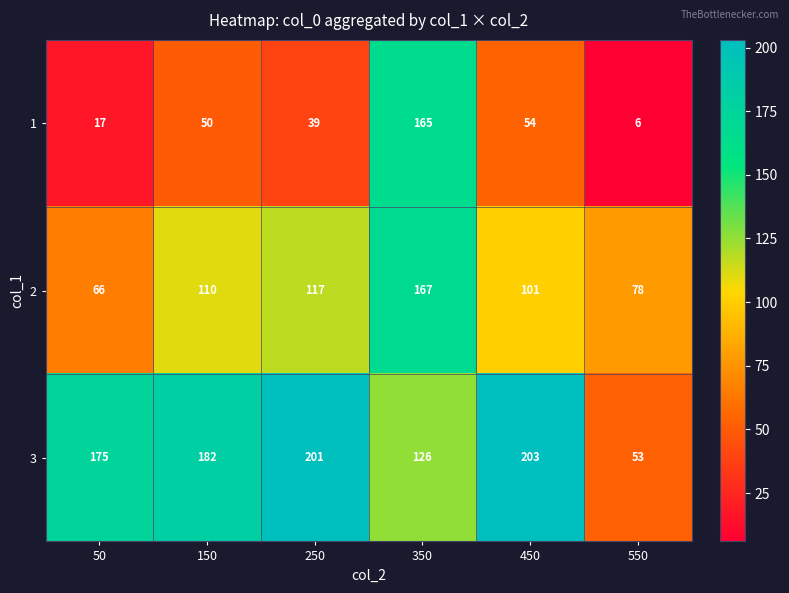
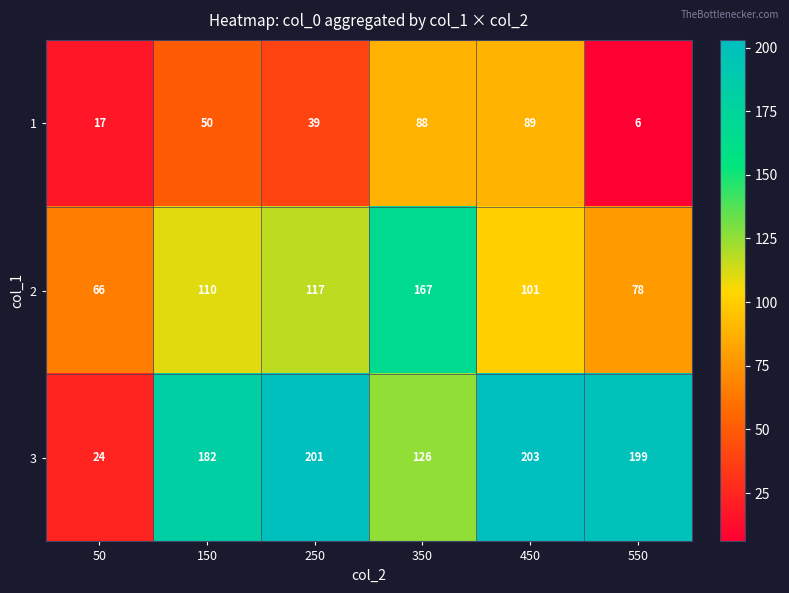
1, 350: 165 -> 88
1, 450: 54 -> 89
3, 50: 175 -> 24
3, 550: 53 -> 199
